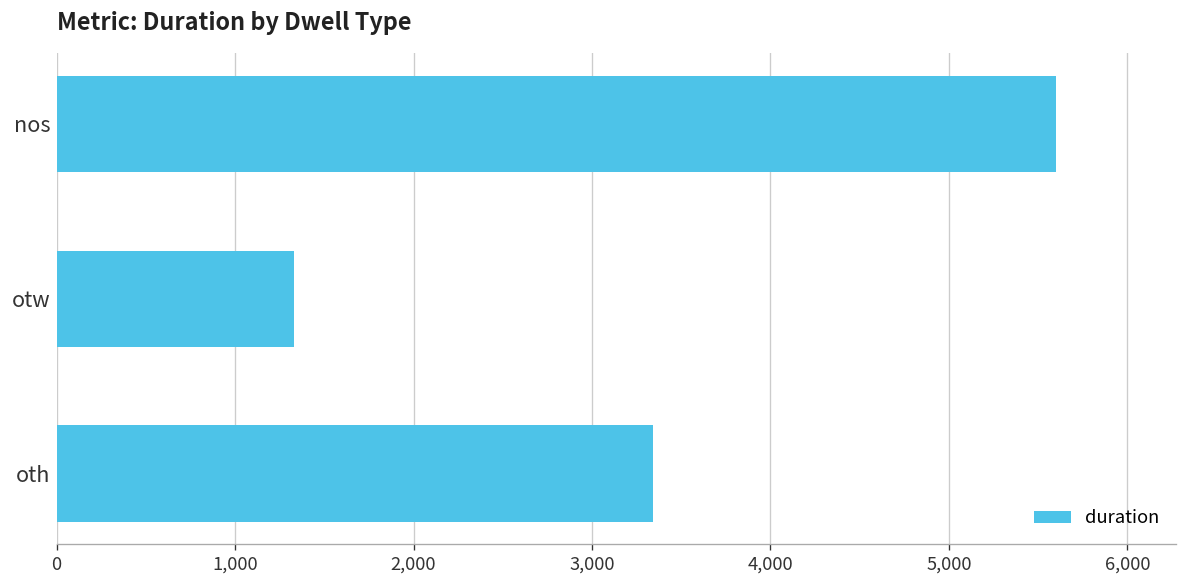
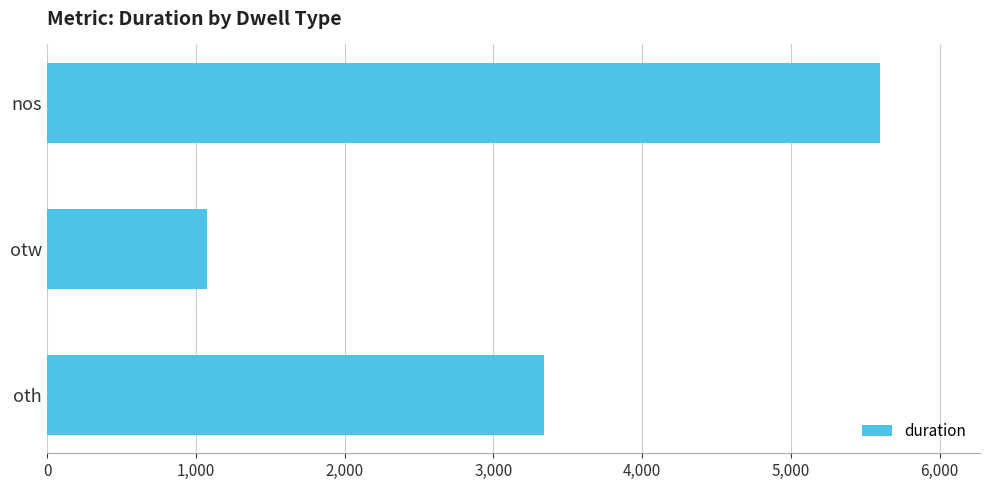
otw: 1,330 -> 1,080
